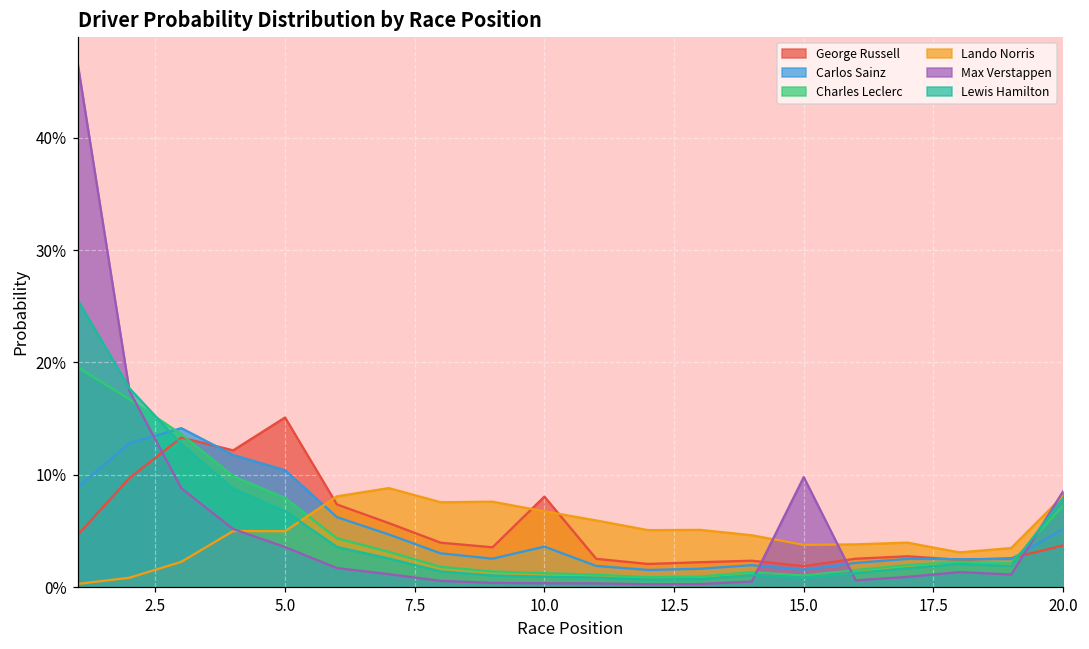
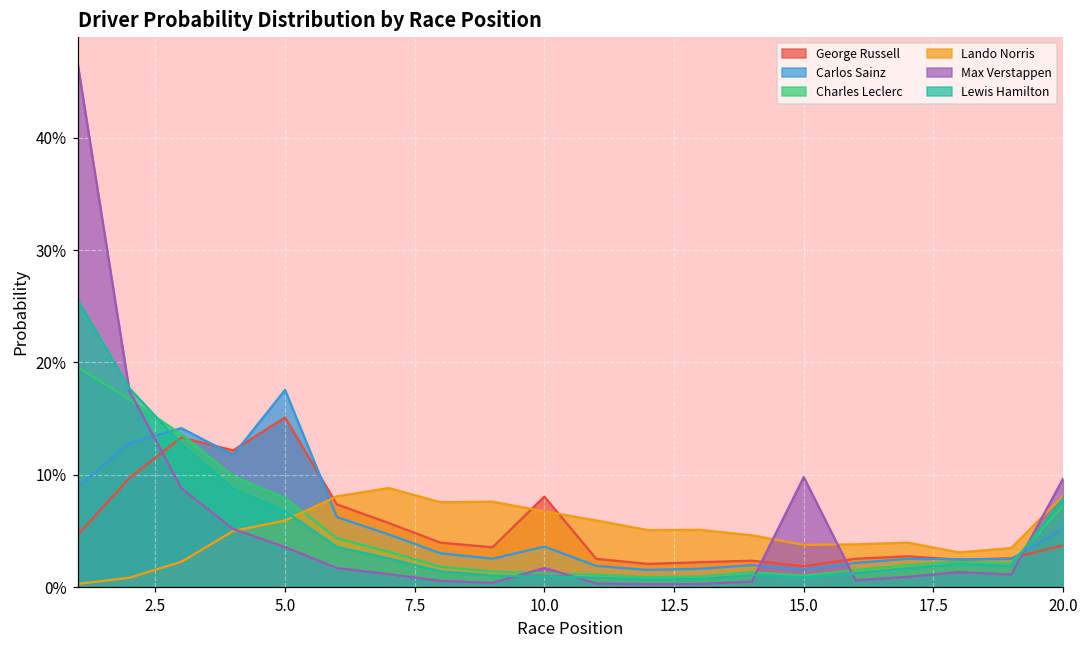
Carlos Sainz, 5.0: 10.4% -> 17.6%
Lando Norris, 5.0: 5.0% -> 5.9%
Max Verstappen, 10.0: 0.3% -> 1.7%
Max Verstappen, 20.0: 8.5% -> 9.7%
